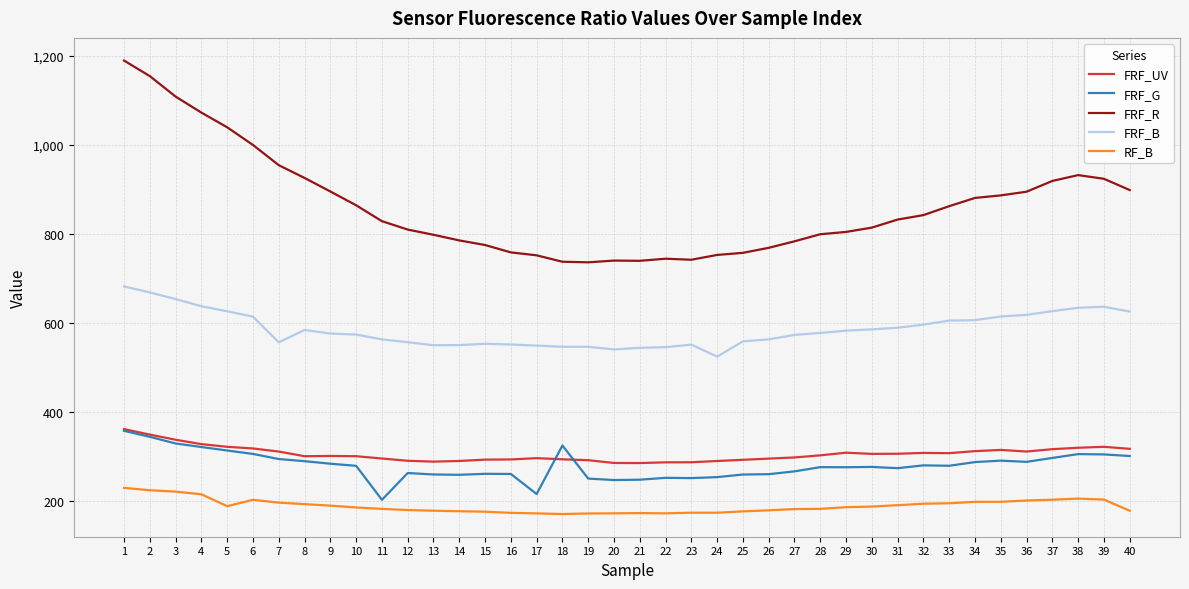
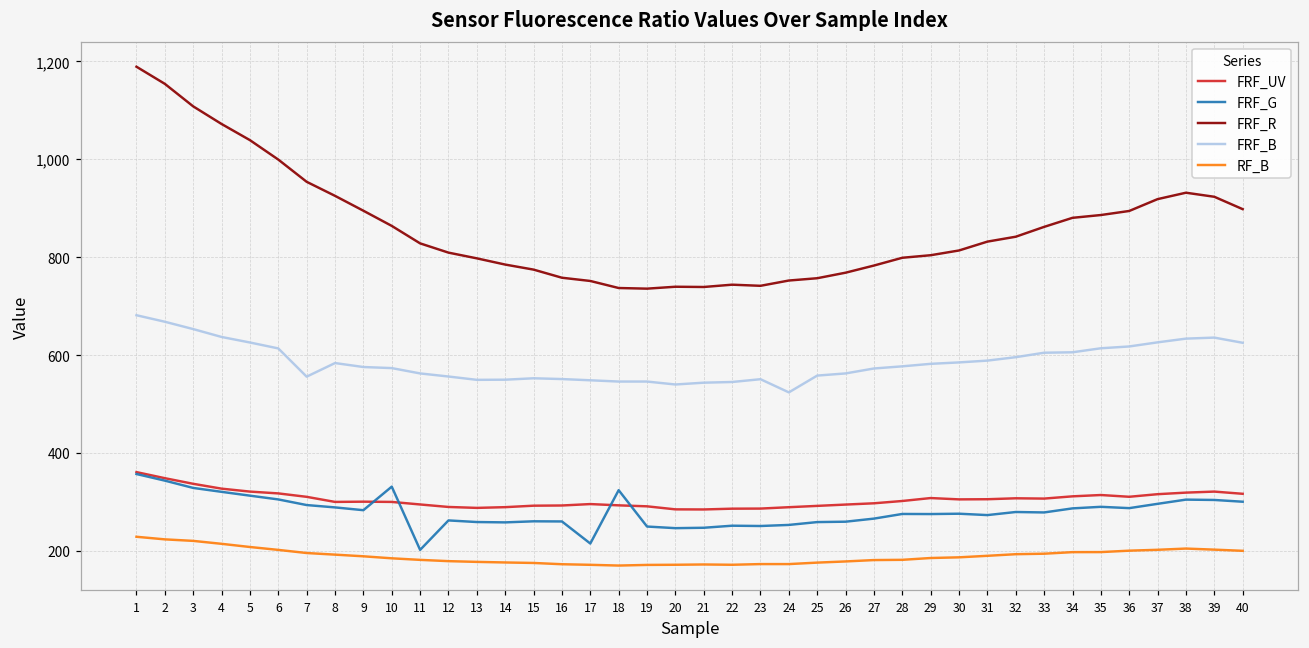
RF_B, 5: 190 -> 210
FRF_G, 10: 280 -> 330
RF_B, 40: 180 -> 200
